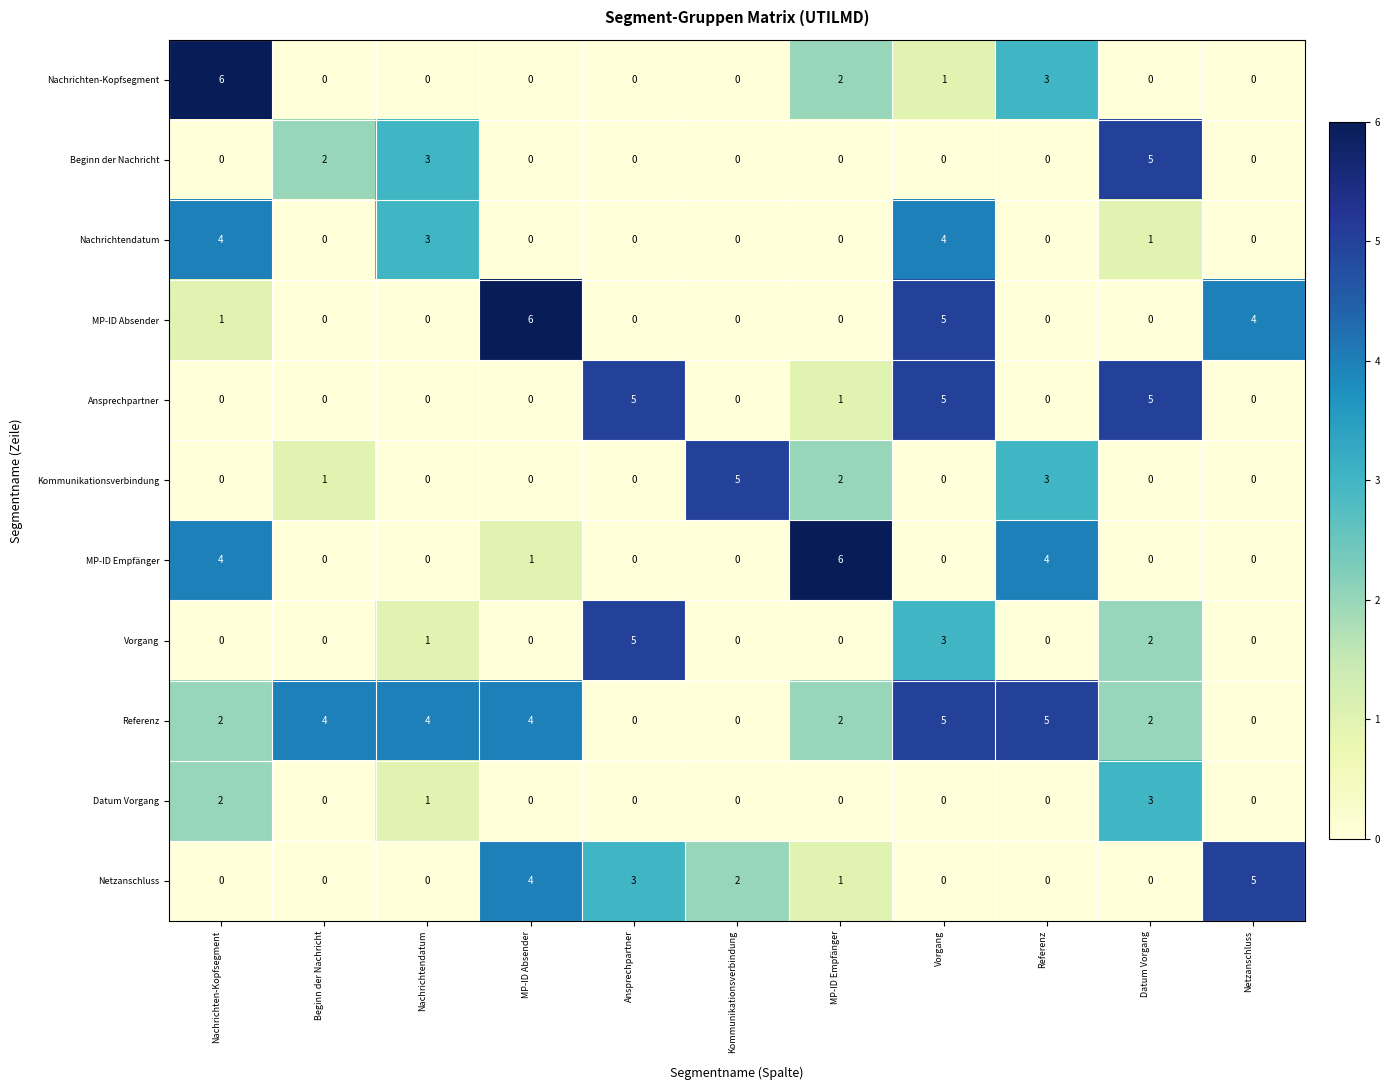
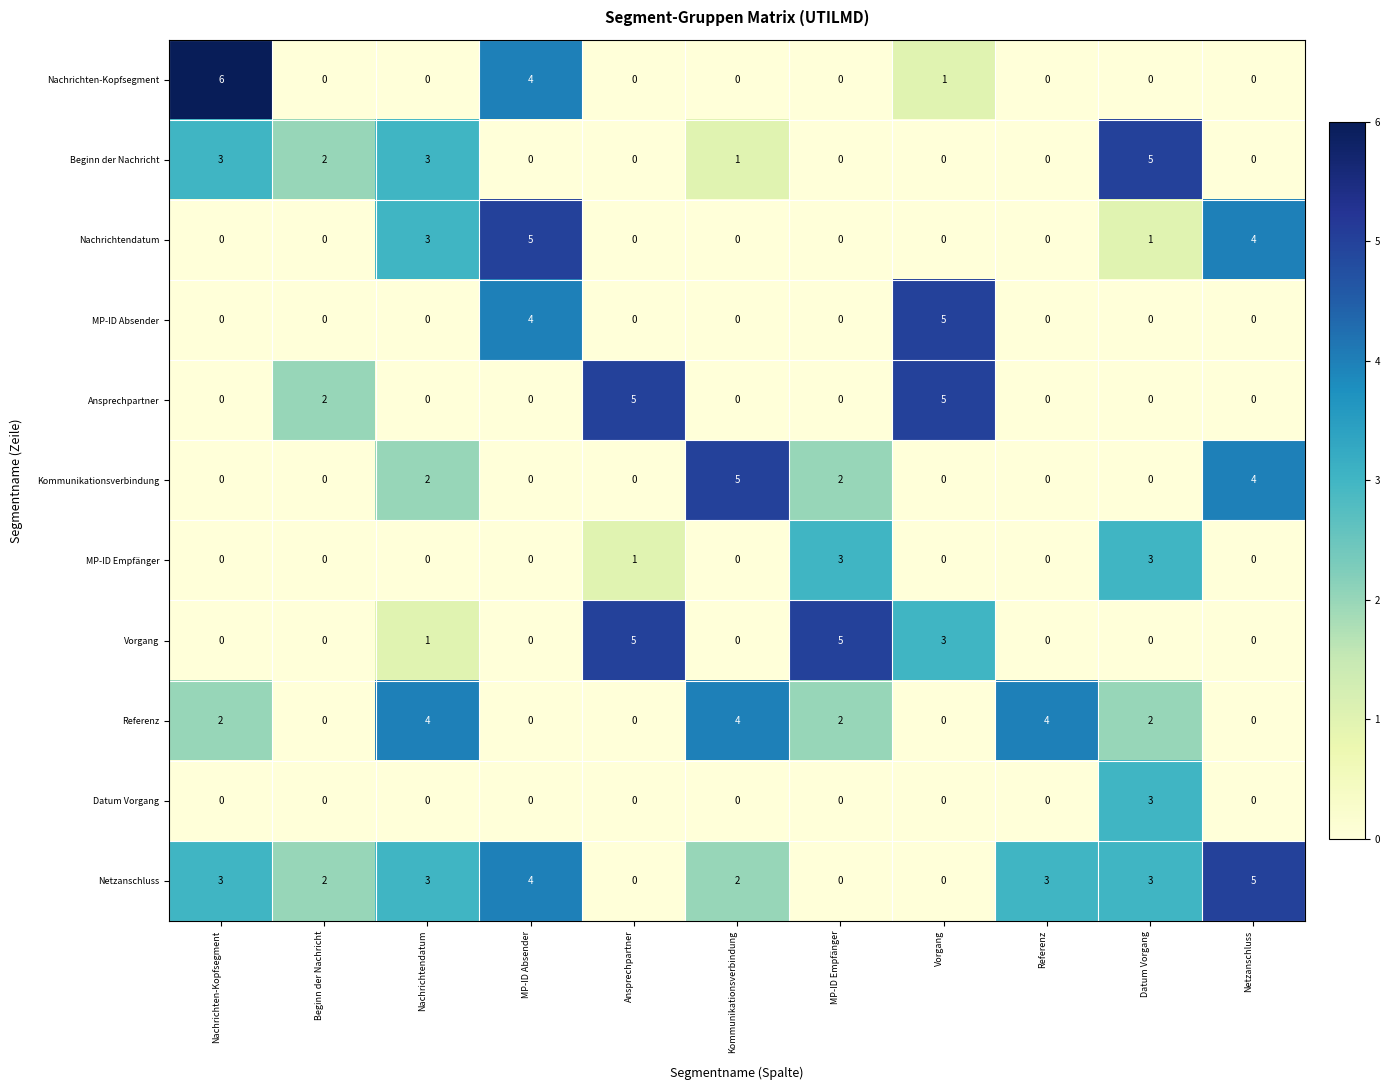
Nachrichten-Kopfsegment, MP-ID Absender: 0 -> 4
Nachrichten-Kopfsegment, MP-ID Empfänger: 2 -> 0
Nachrichten-Kopfsegment, Referenz: 3 -> 0
Beginn der Nachricht, Nachrichten-Kopfsegment: 0 -> 3
Beginn der Nachricht, Kommunikationsverbindung: 0 -> 1
Nachrichtendatum, Nachrichten-Kopfsegment: 4 -> 0
Nachrichtendatum, MP-ID Absender: 0 -> 5
Nachrichtendatum, Vorgang: 4 -> 0
Nachrichtendatum, Netzanschluss: 0 -> 4
MP-ID Absender, Nachrichten-Kopfsegment: 1 -> 0
MP-ID Absender, MP-ID Absender: 6 -> 4
MP-ID Absender, Netzanschluss: 4 -> 0
Ansprechpartner, Beginn der Nachricht: 0 -> 2
Ansprechpartner, MP-ID Empfänger: 1 -> 0
Ansprechpartner, Datum Vorgang: 5 -> 0
Kommunikationsverbindung, Beginn der Nachricht: 1 -> 0
Kommunikationsverbindung, Nachrichtendatum: 0 -> 2
Kommunikationsverbindung, Referenz: 3 -> 0
Kommunikationsverbindung, Netzanschluss: 0 -> 4
MP-ID Empfänger, Nachrichten-Kopfsegment: 4 -> 0
MP-ID Empfänger, MP-ID Absender: 1 -> 0
MP-ID Empfänger, Ansprechpartner: 0 -> 1
MP-ID Empfänger, MP-ID Empfänger: 6 -> 3
MP-ID Empfänger, Referenz: 4 -> 0
MP-ID Empfänger, Datum Vorgang: 0 -> 3
Vorgang, MP-ID Empfänger: 0 -> 5
Vorgang, Datum Vorgang: 2 -> 0
Referenz, Beginn der Nachricht: 4 -> 0
Referenz, MP-ID Absender: 4 -> 0
Referenz, Kommunikationsverbindung: 0 -> 4
Referenz, Vorgang: 5 -> 0
Referenz, Referenz: 5 -> 4
Datum Vorgang, Nachrichten-Kopfsegment: 2 -> 0
Datum Vorgang, Nachrichtendatum: 1 -> 0
Netzanschluss, Nachrichten-Kopfsegment: 0 -> 3
Netzanschluss, Beginn der Nachricht: 0 -> 2
Netzanschluss, Nachrichtendatum: 0 -> 3
Netzanschluss, Ansprechpartner: 3 -> 0
Netzanschluss, MP-ID Empfänger: 1 -> 0
Netzanschluss, Referenz: 0 -> 3
Netzanschluss, Datum Vorgang: 0 -> 3
